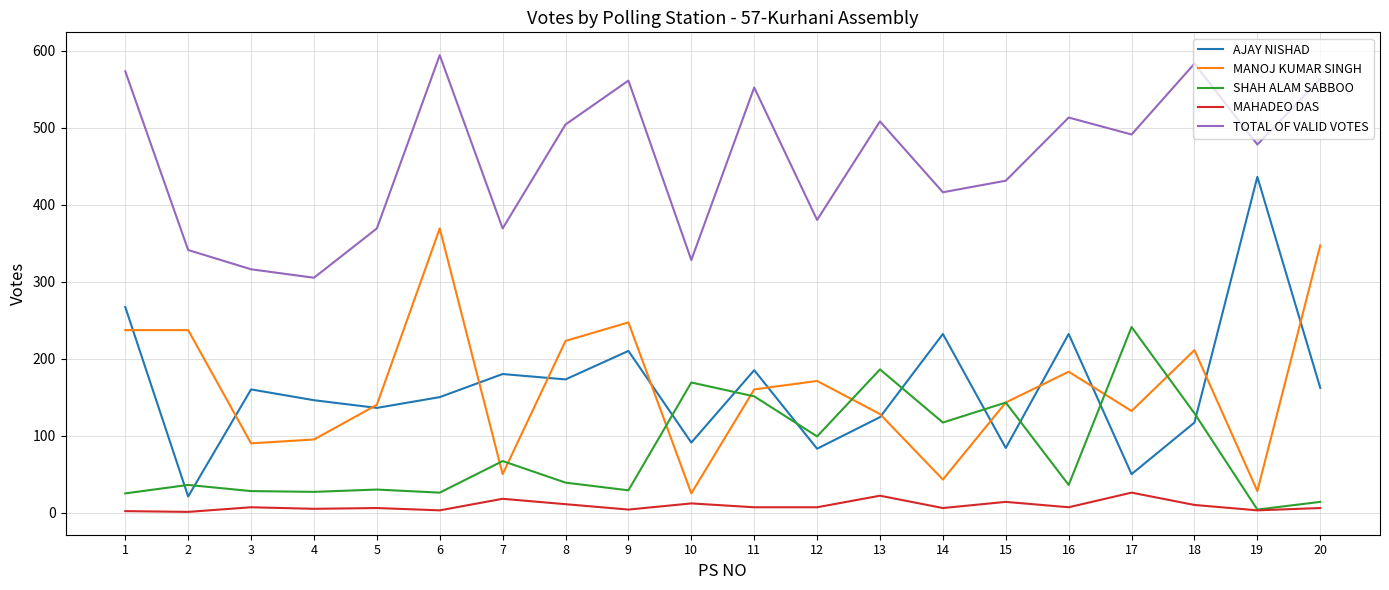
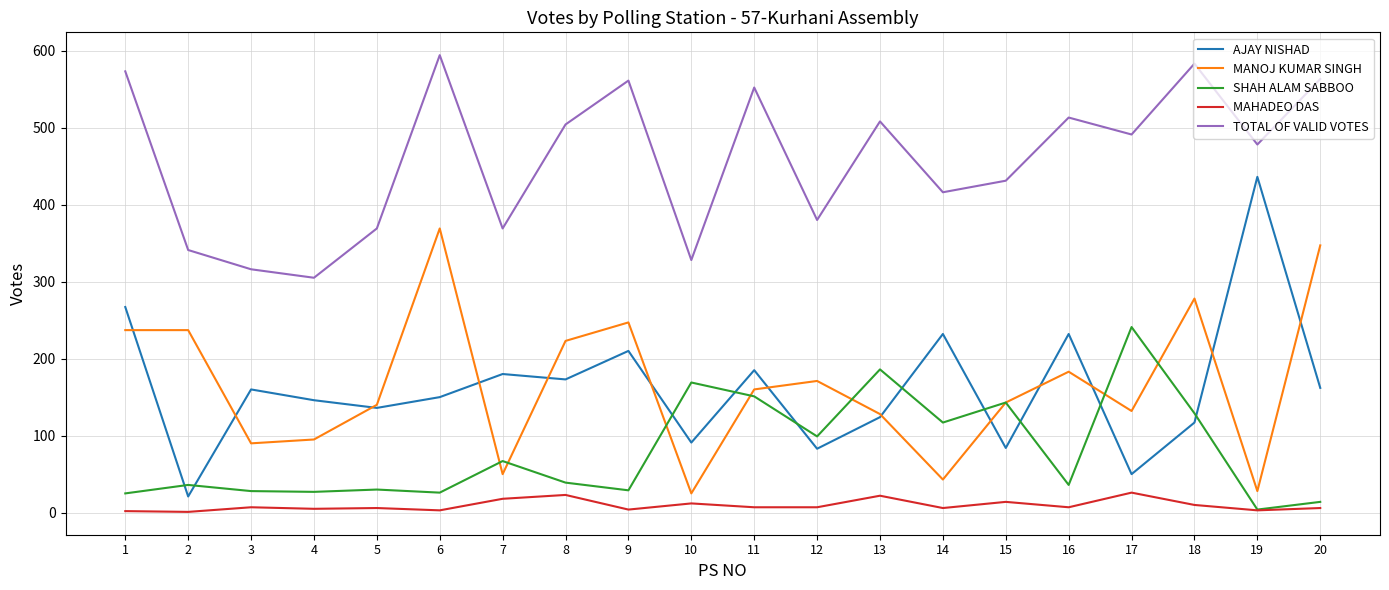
MAHADEO DAS, 8: 10 -> 20
MANOJ KUMAR SINGH, 18: 210 -> 280
